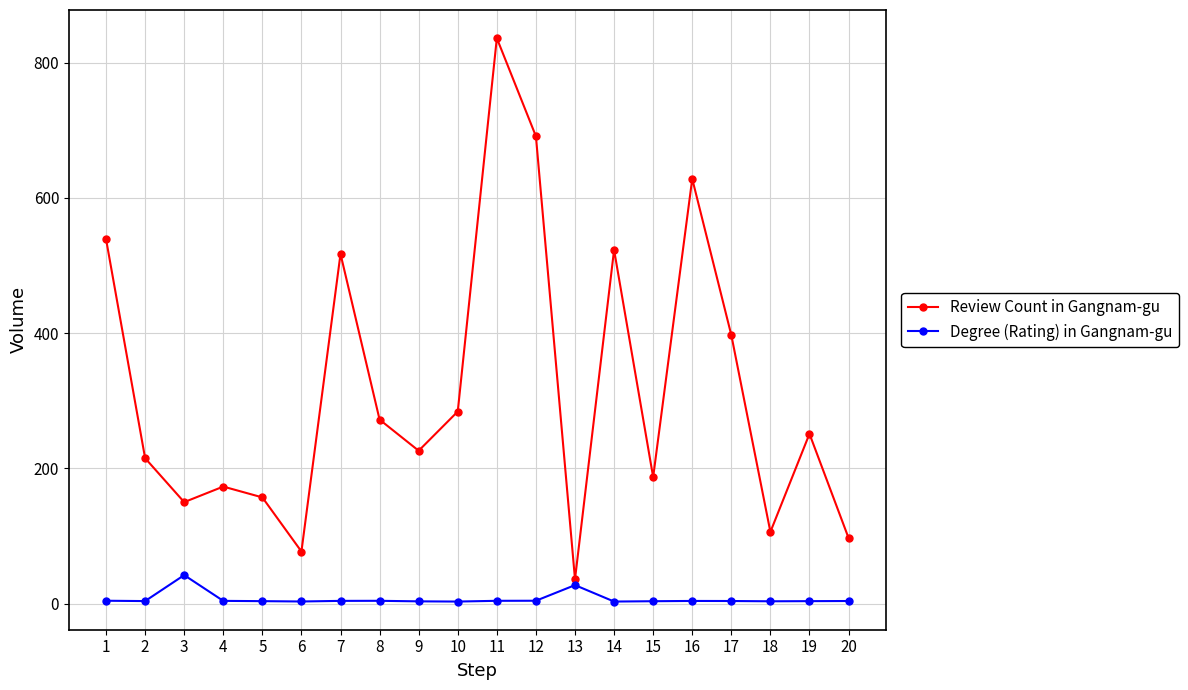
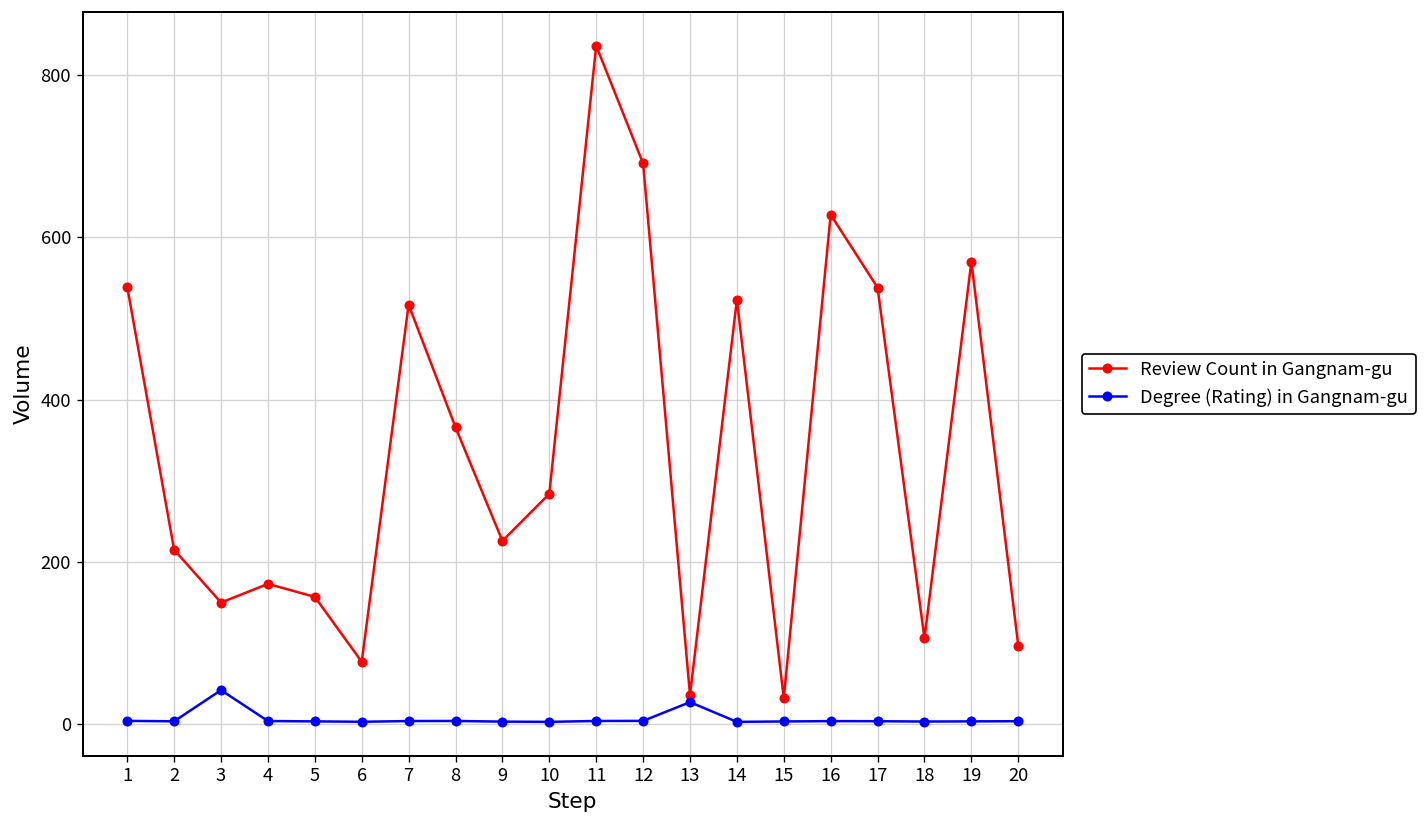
Review Count in Gangnam-gu, 8: 270 -> 370
Review Count in Gangnam-gu, 15: 190 -> 30
Review Count in Gangnam-gu, 17: 400 -> 540
Review Count in Gangnam-gu, 19: 250 -> 570
